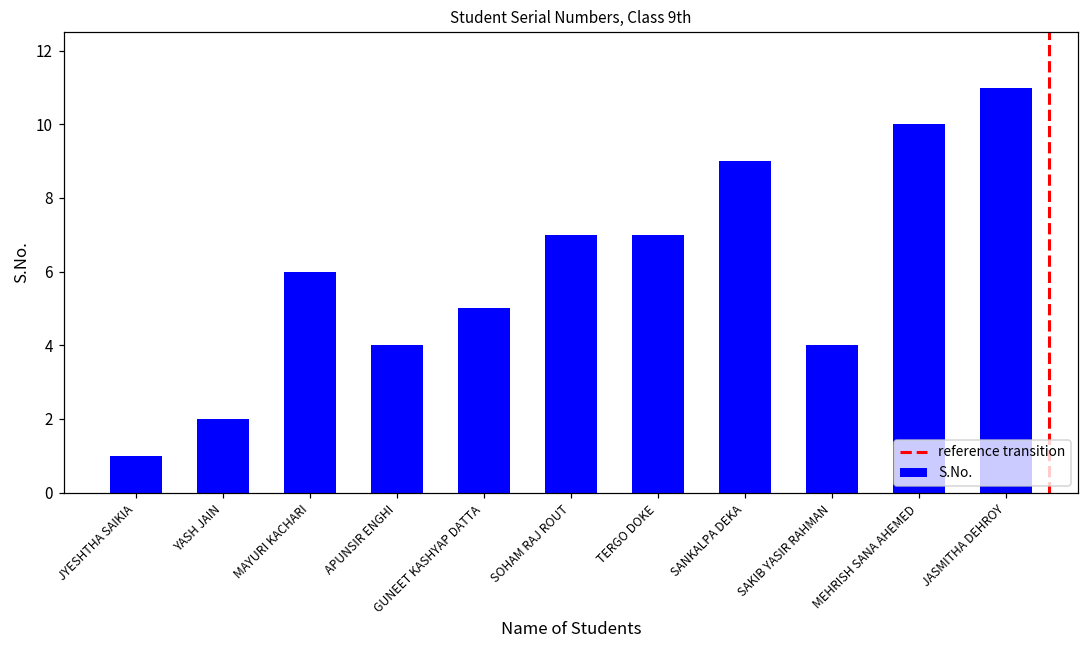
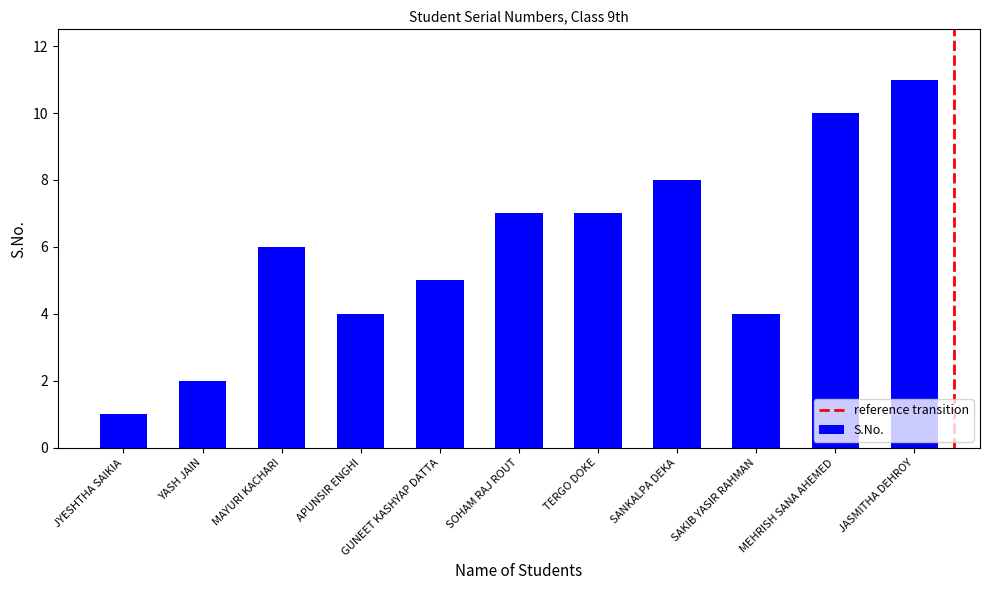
SANKALPA DEKA: 9 -> 8
